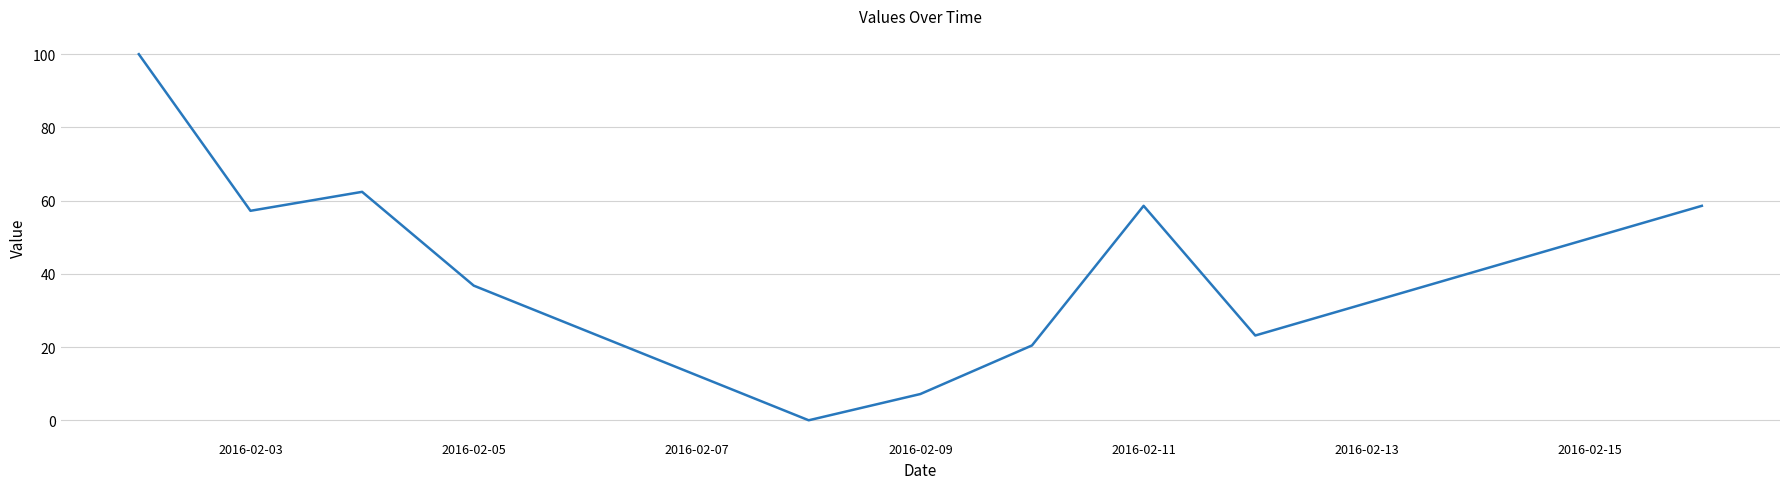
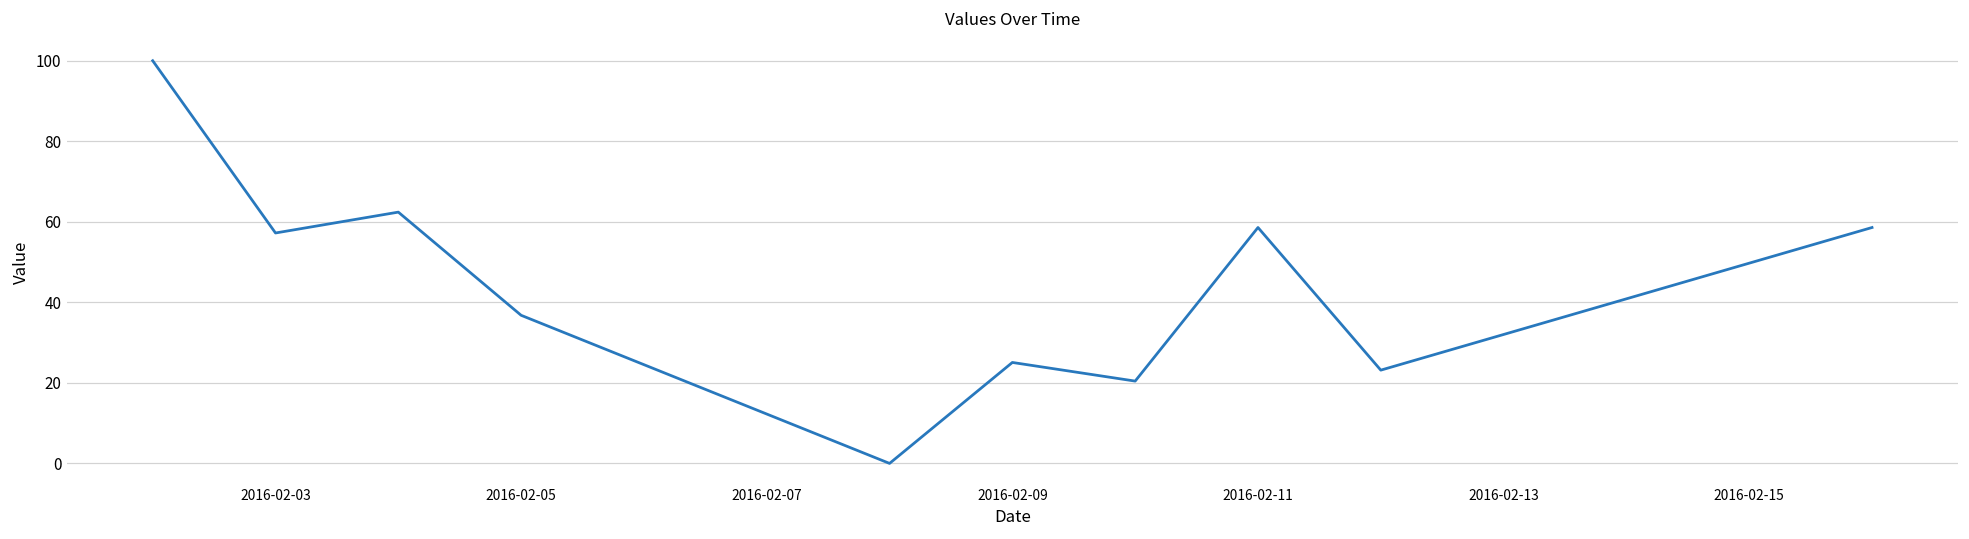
2016-02-09: 7 -> 25
